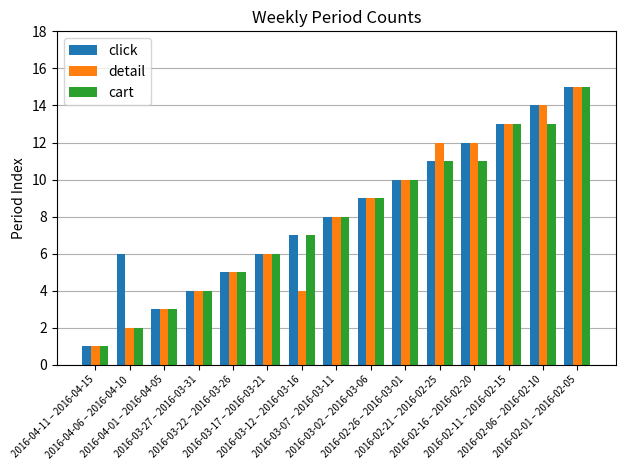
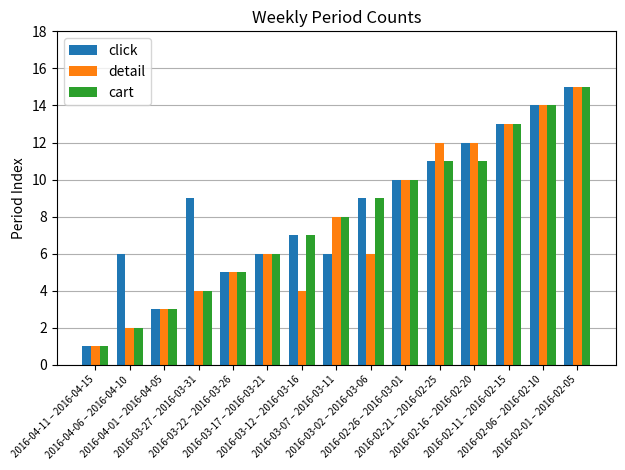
click, 2016-03-27 – 2016-03-31: 4 -> 9
click, 2016-03-07 – 2016-03-11: 8 -> 6
detail, 2016-03-02 – 2016-03-06: 9 -> 6
cart, 2016-02-06 – 2016-02-10: 13 -> 14
